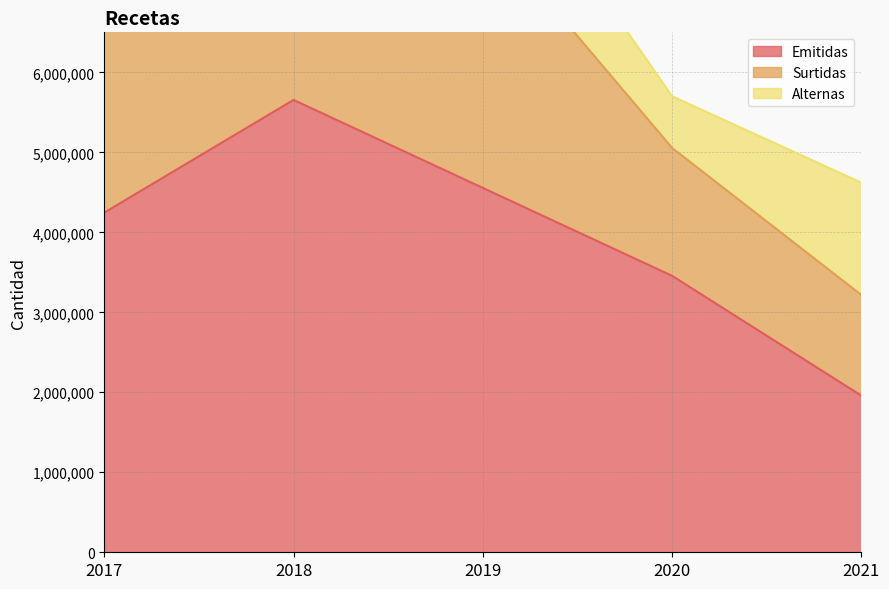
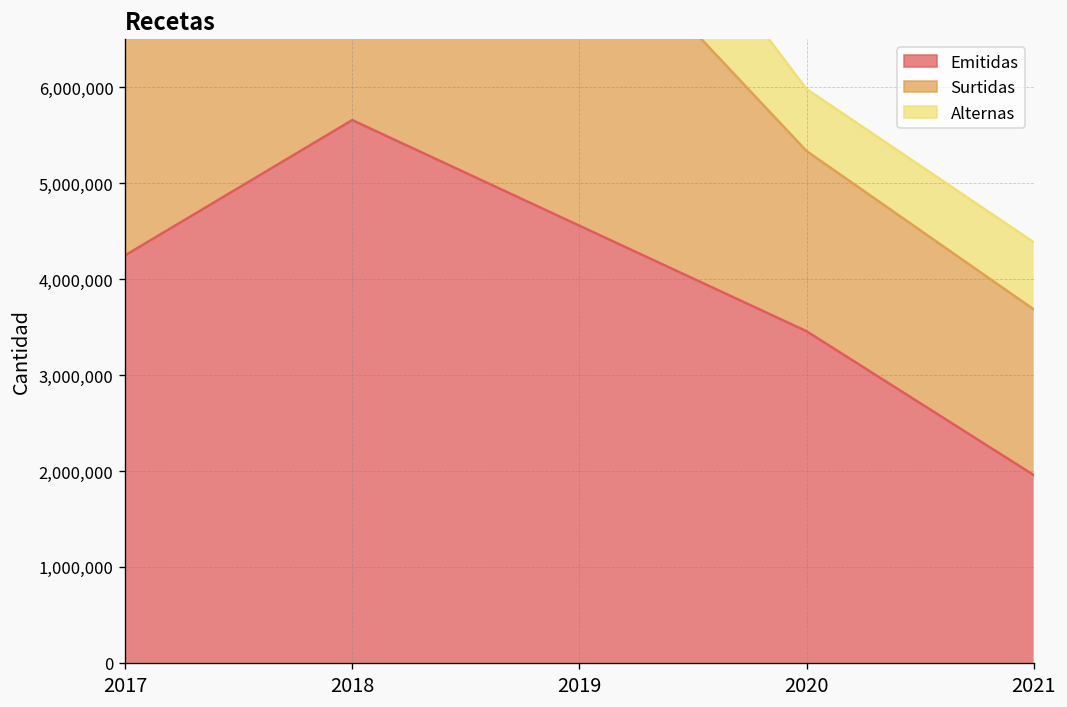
Surtidas, 2020: 1,600,000 -> 1,900,000
Surtidas, 2021: 1,300,000 -> 1,700,000
Alternas, 2021: 1,400,000 -> 700,000
